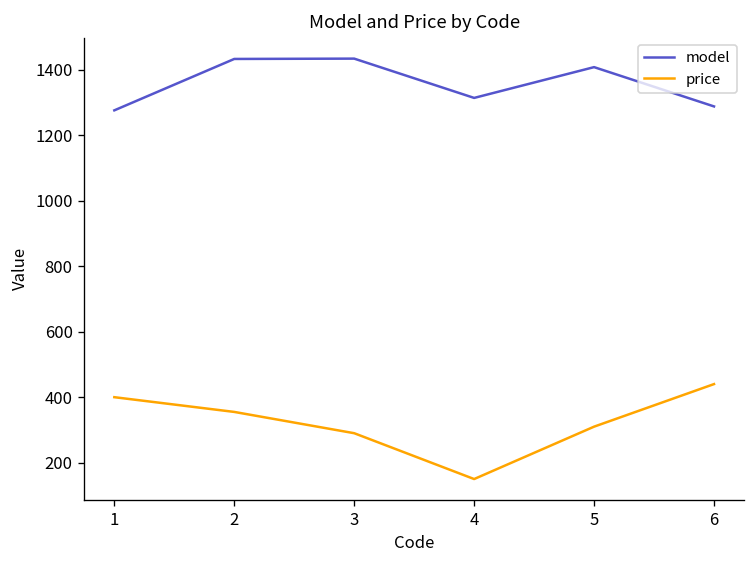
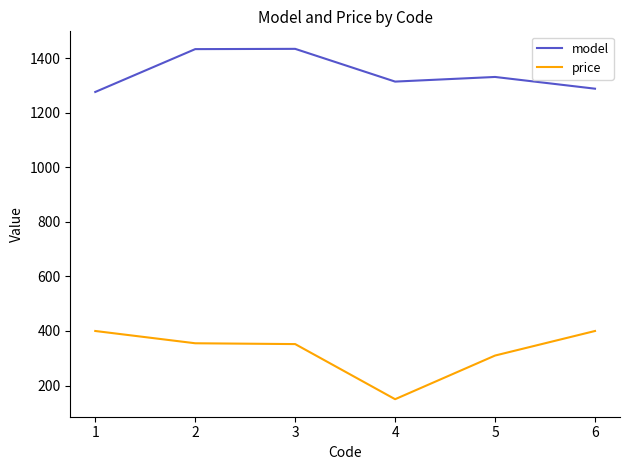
price, 3: 290 -> 350
model, 5: 1410 -> 1330
price, 6: 440 -> 400
